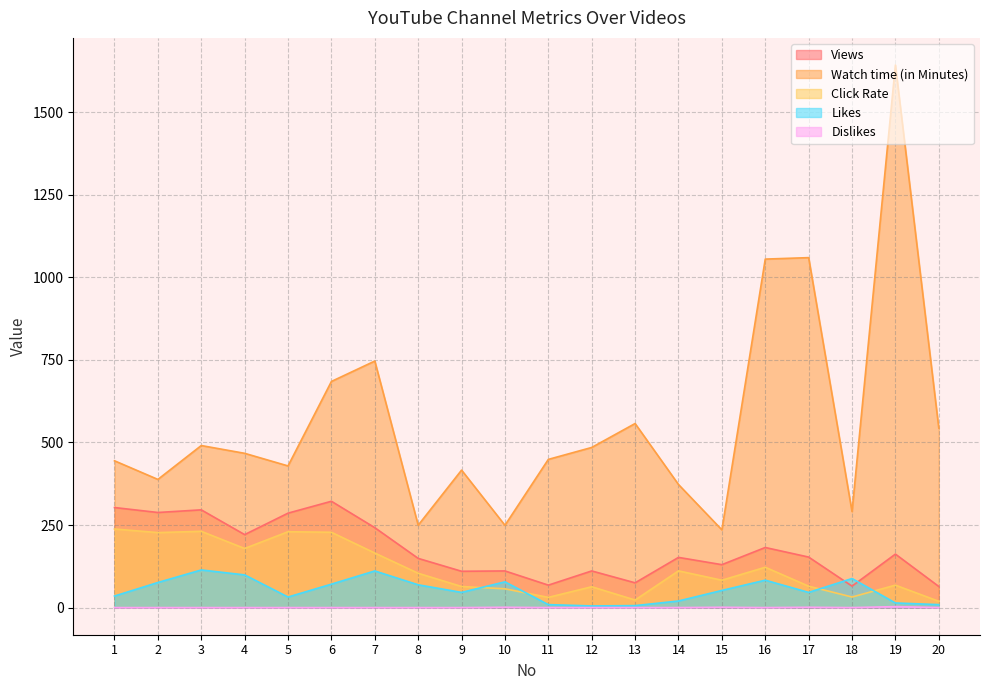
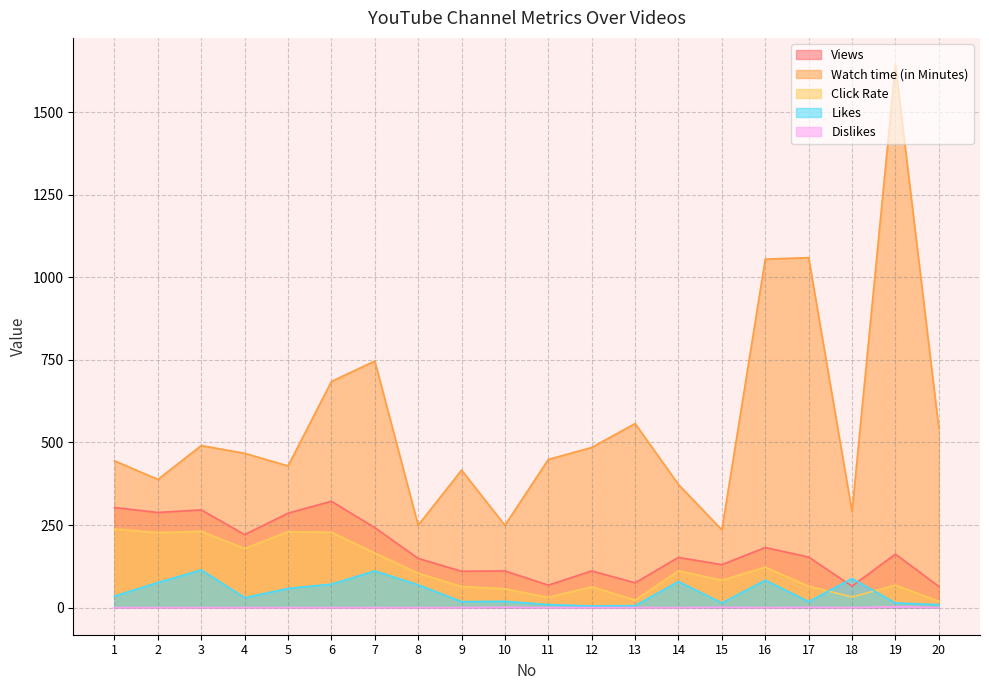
Likes, 4: 100 -> 30
Likes, 5: 30 -> 60
Likes, 9: 50 -> 20
Likes, 10: 80 -> 20
Likes, 14: 20 -> 80
Likes, 15: 50 -> 10
Likes, 17: 50 -> 20
